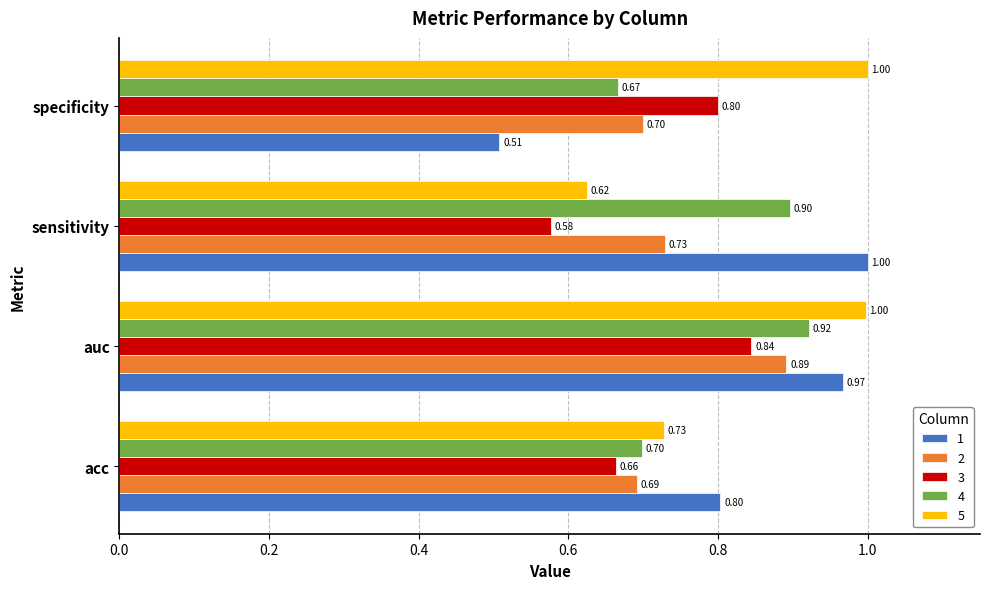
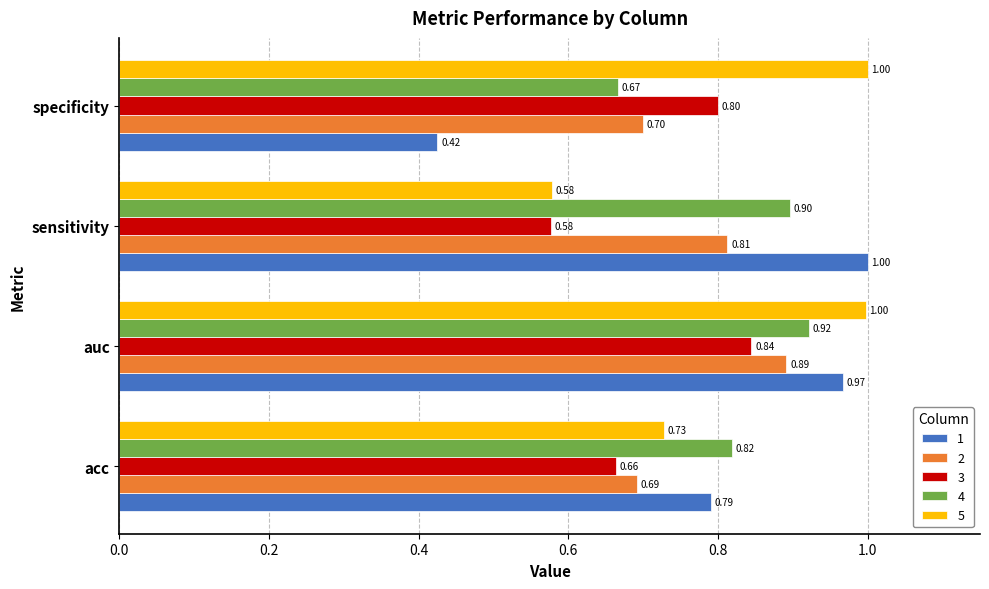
1, specificity: 0.51 -> 0.42
5, sensitivity: 0.62 -> 0.58
2, sensitivity: 0.73 -> 0.81
4, acc: 0.70 -> 0.82
1, acc: 0.80 -> 0.79
